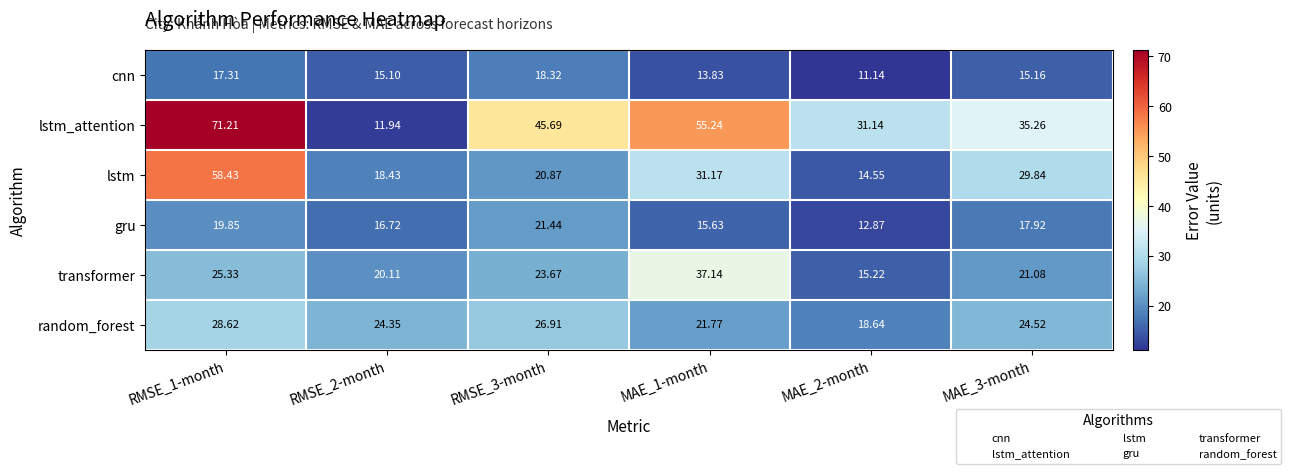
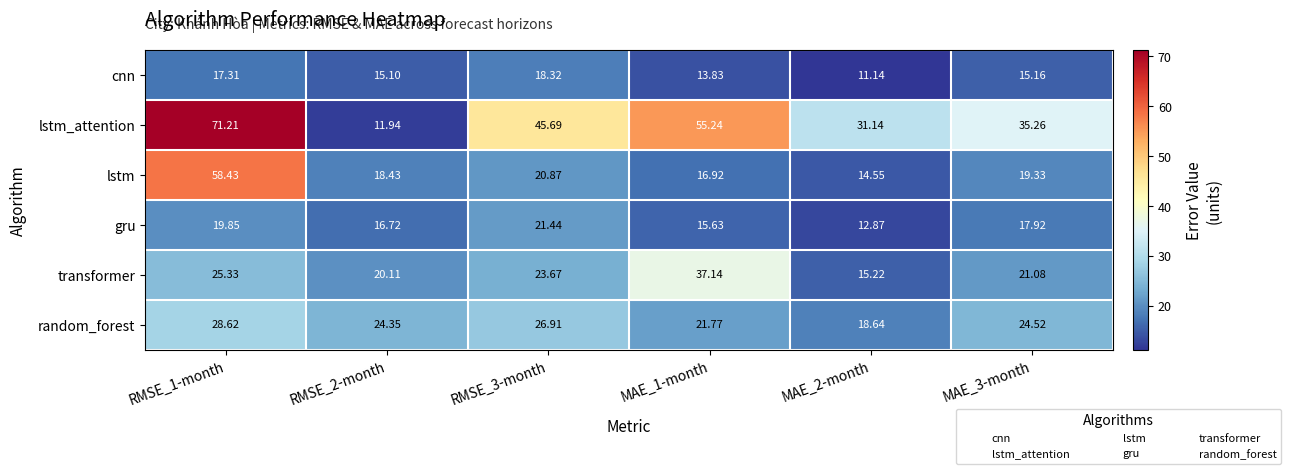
lstm, MAE_1-month: 31.17 -> 16.92
lstm, MAE_3-month: 29.84 -> 19.33
